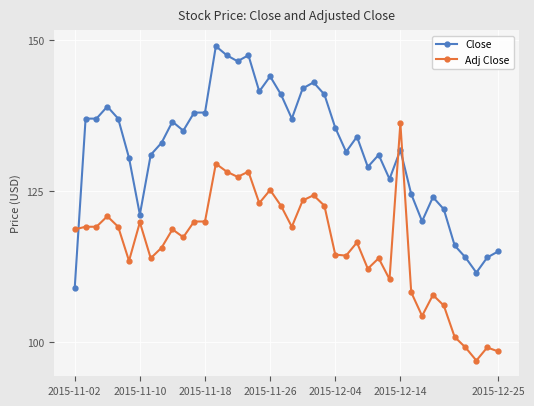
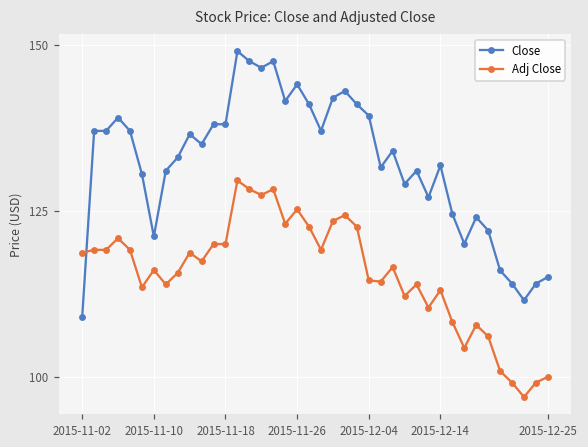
Adj Close, 2015-11-10: 120 -> 116
Close, 2015-12-04: 136 -> 139
Adj Close, 2015-12-14: 136 -> 113
Adj Close, 2015-12-25: 98 -> 100
